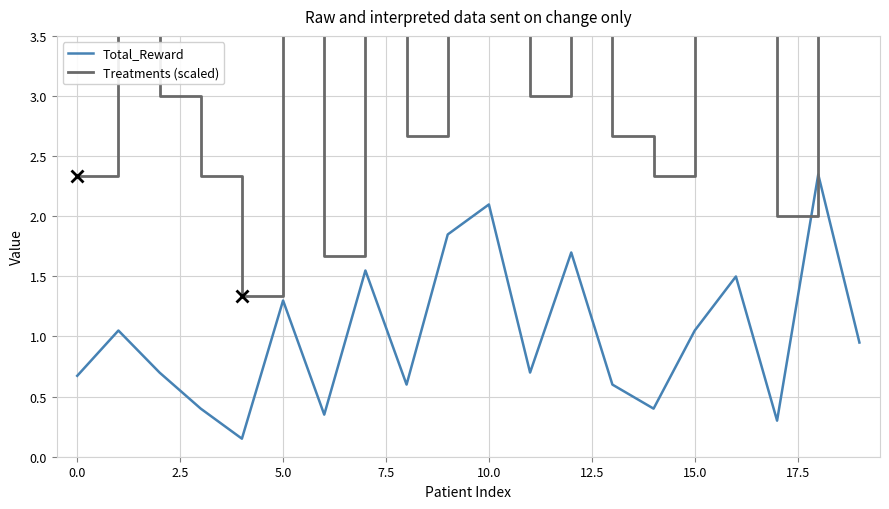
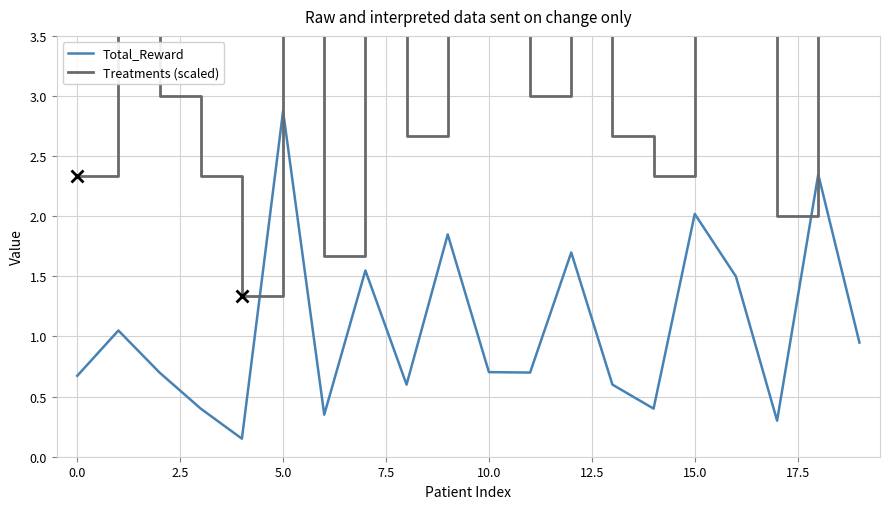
Total_Reward, 5.0: 1.30 -> 2.87
Total_Reward, 10.0: 2.10 -> 0.70
Total_Reward, 15.0: 1.05 -> 2.02
